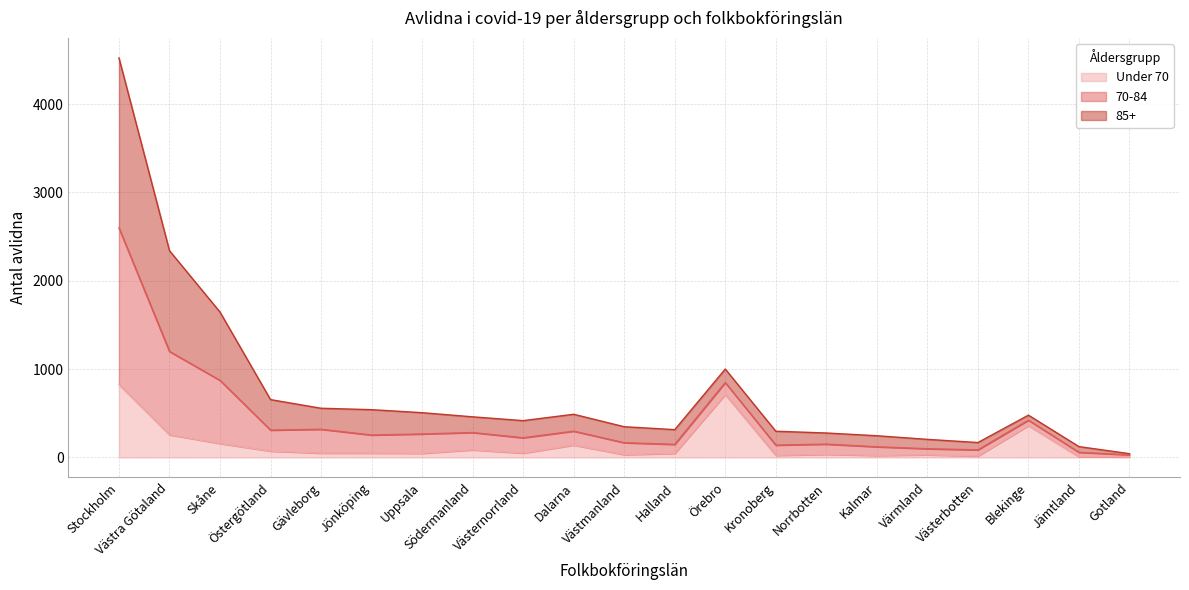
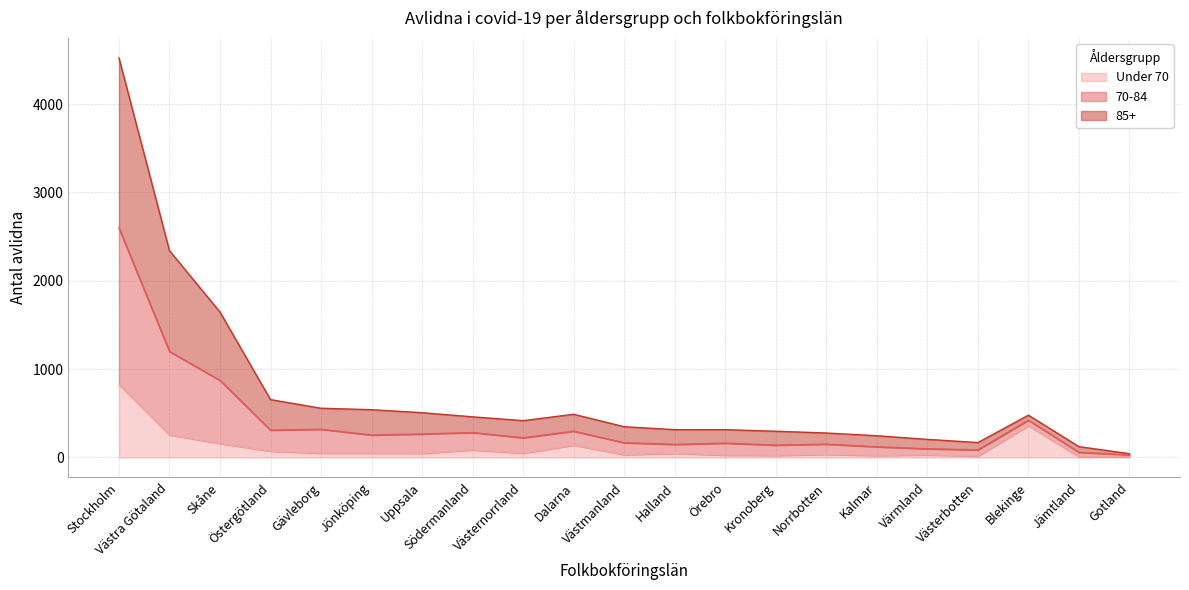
Under 70, Örebro: 700 -> 0
